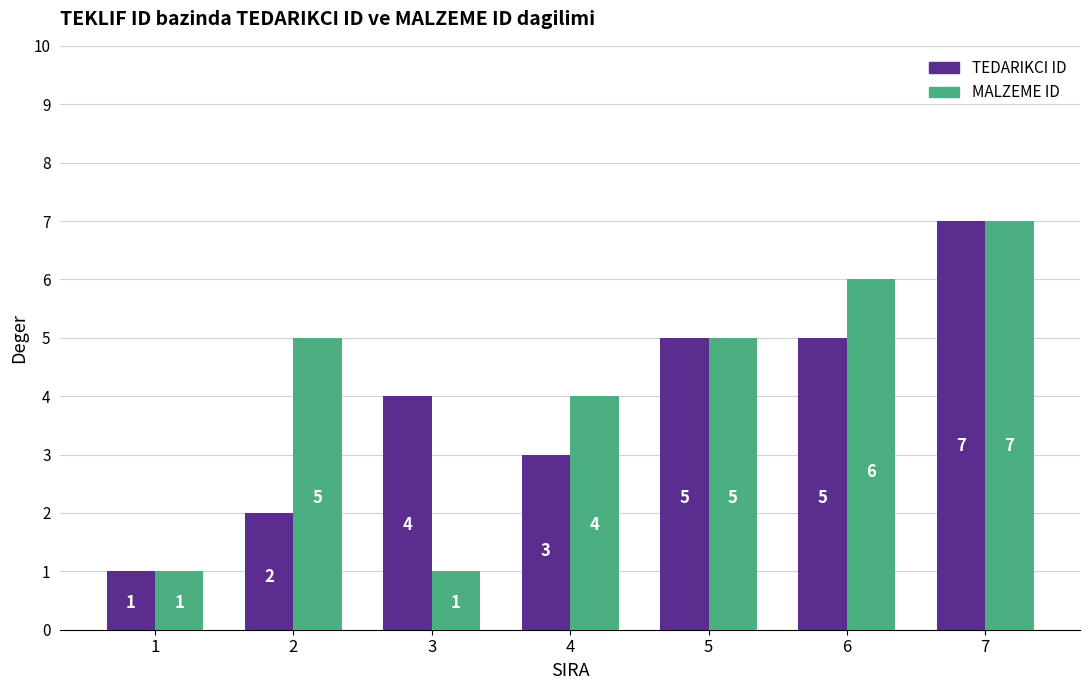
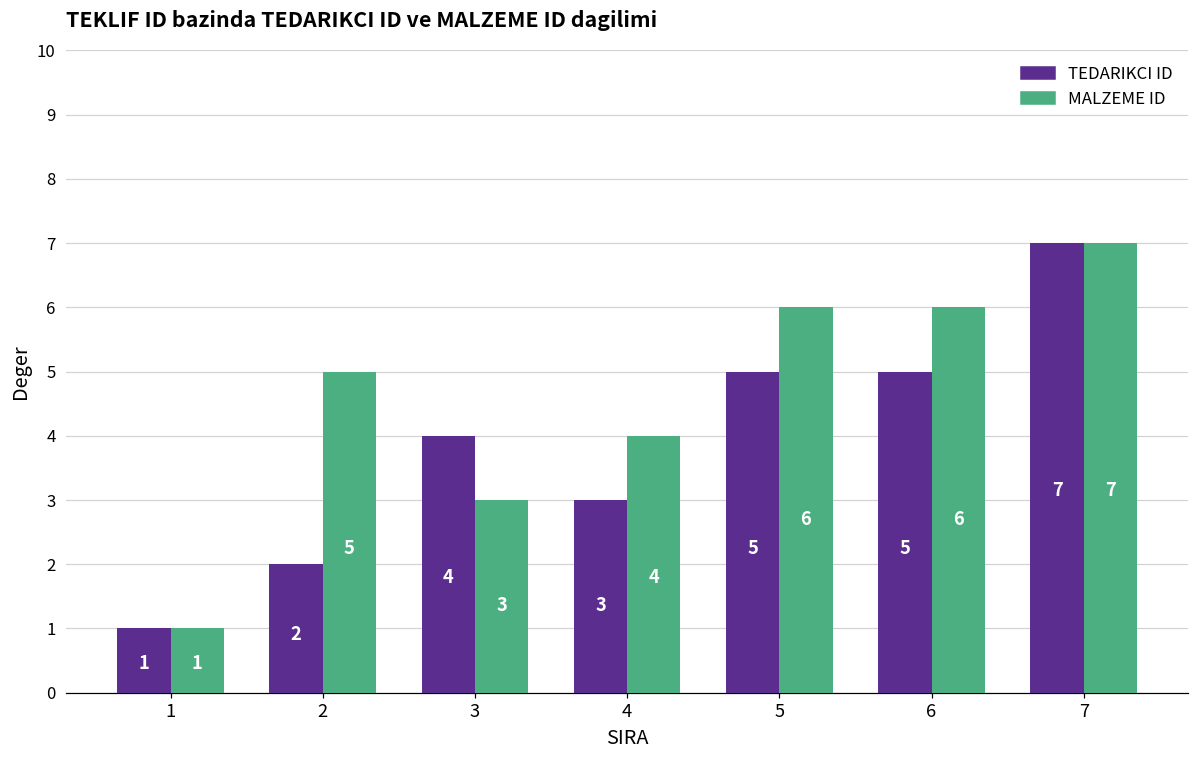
MALZEME ID, 3: 1 -> 3
MALZEME ID, 5: 5 -> 6
